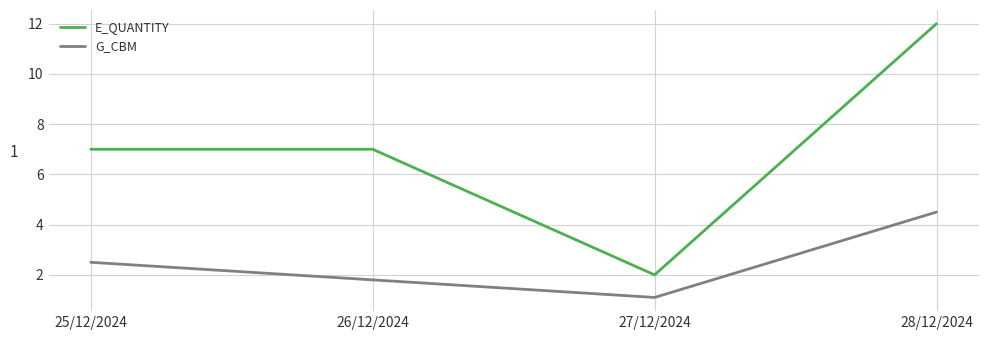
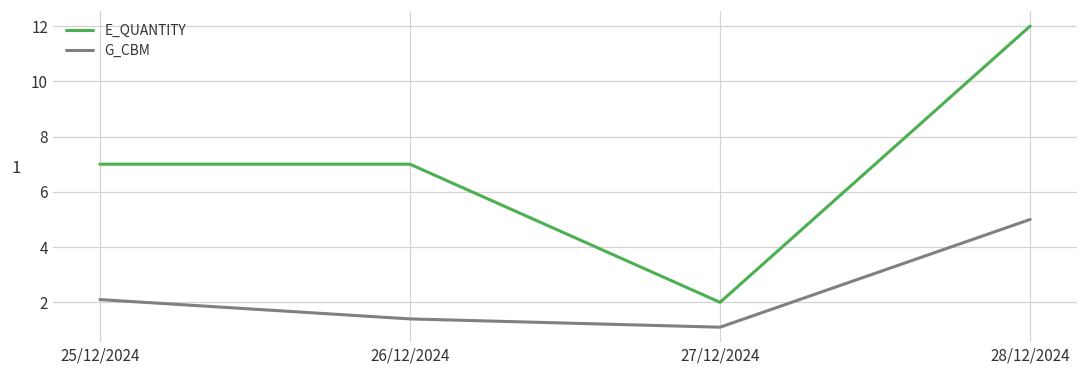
G_CBM, 25/12/2024: 2.5 -> 2.1
G_CBM, 26/12/2024: 1.8 -> 1.4
G_CBM, 28/12/2024: 4.5 -> 5.0
